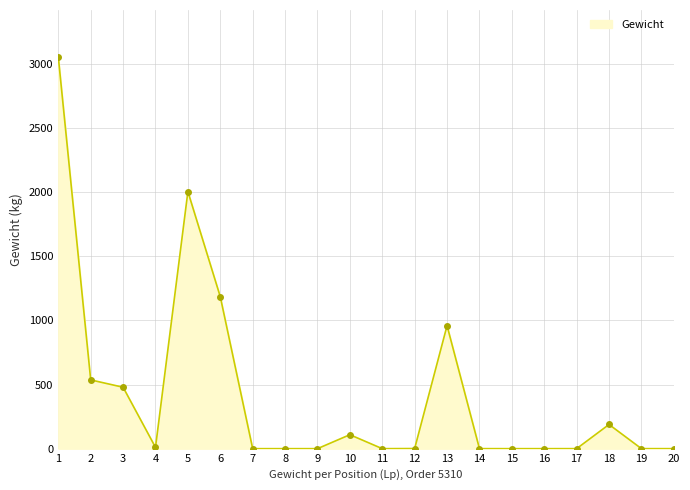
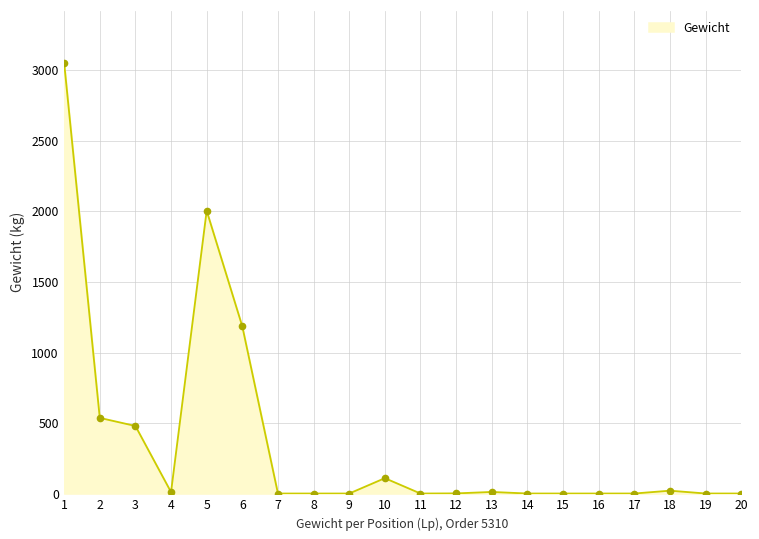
13: 960 -> 10
18: 190 -> 20
